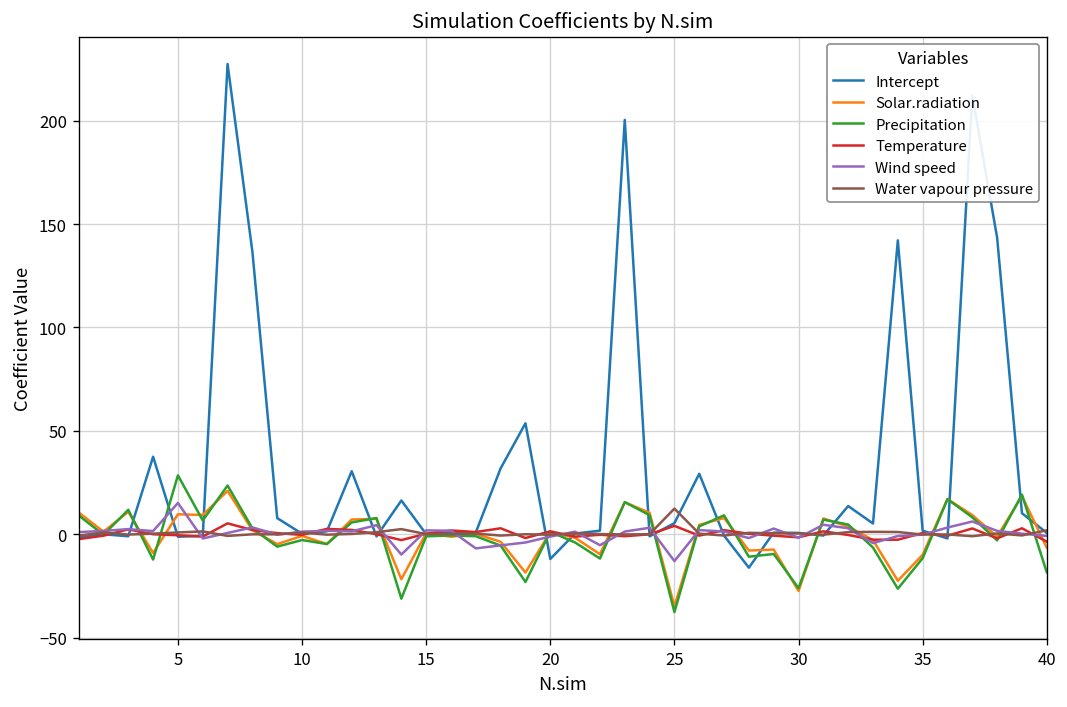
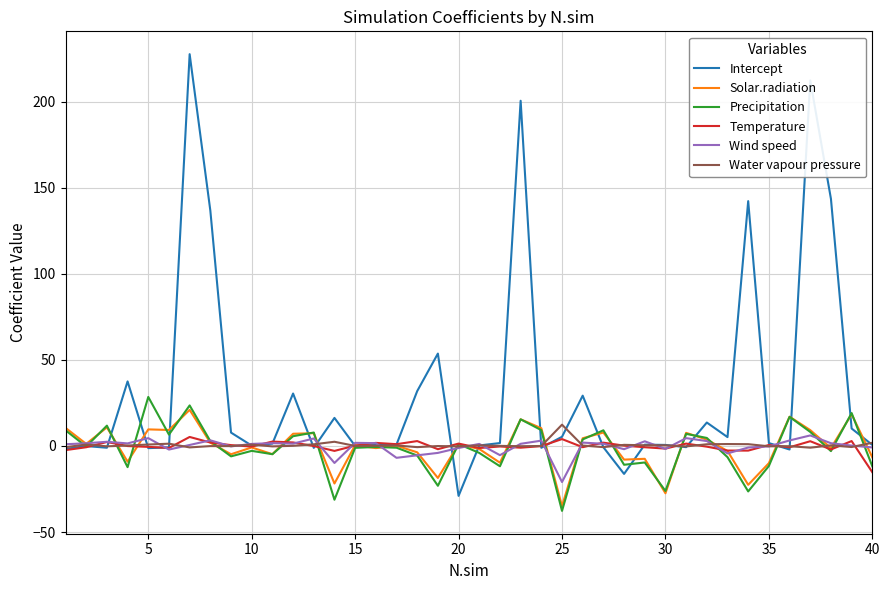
Wind speed, 5: 15 -> 5
Intercept, 20: -12 -> -29
Wind speed, 25: -13 -> -21
Precipitation, 40: -18 -> -12
Temperature, 40: -4 -> -15
